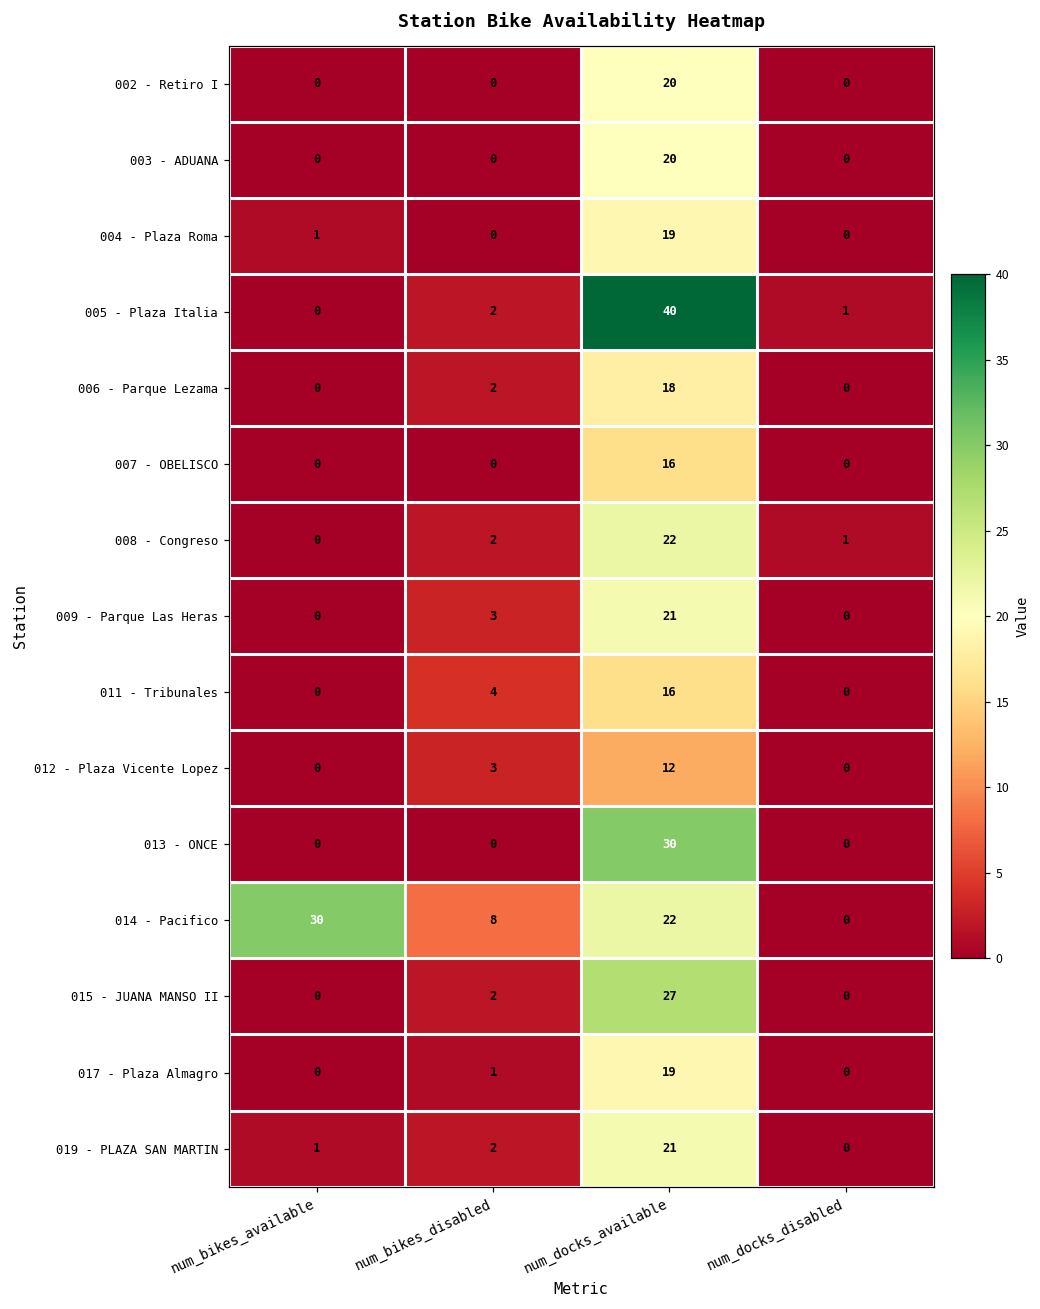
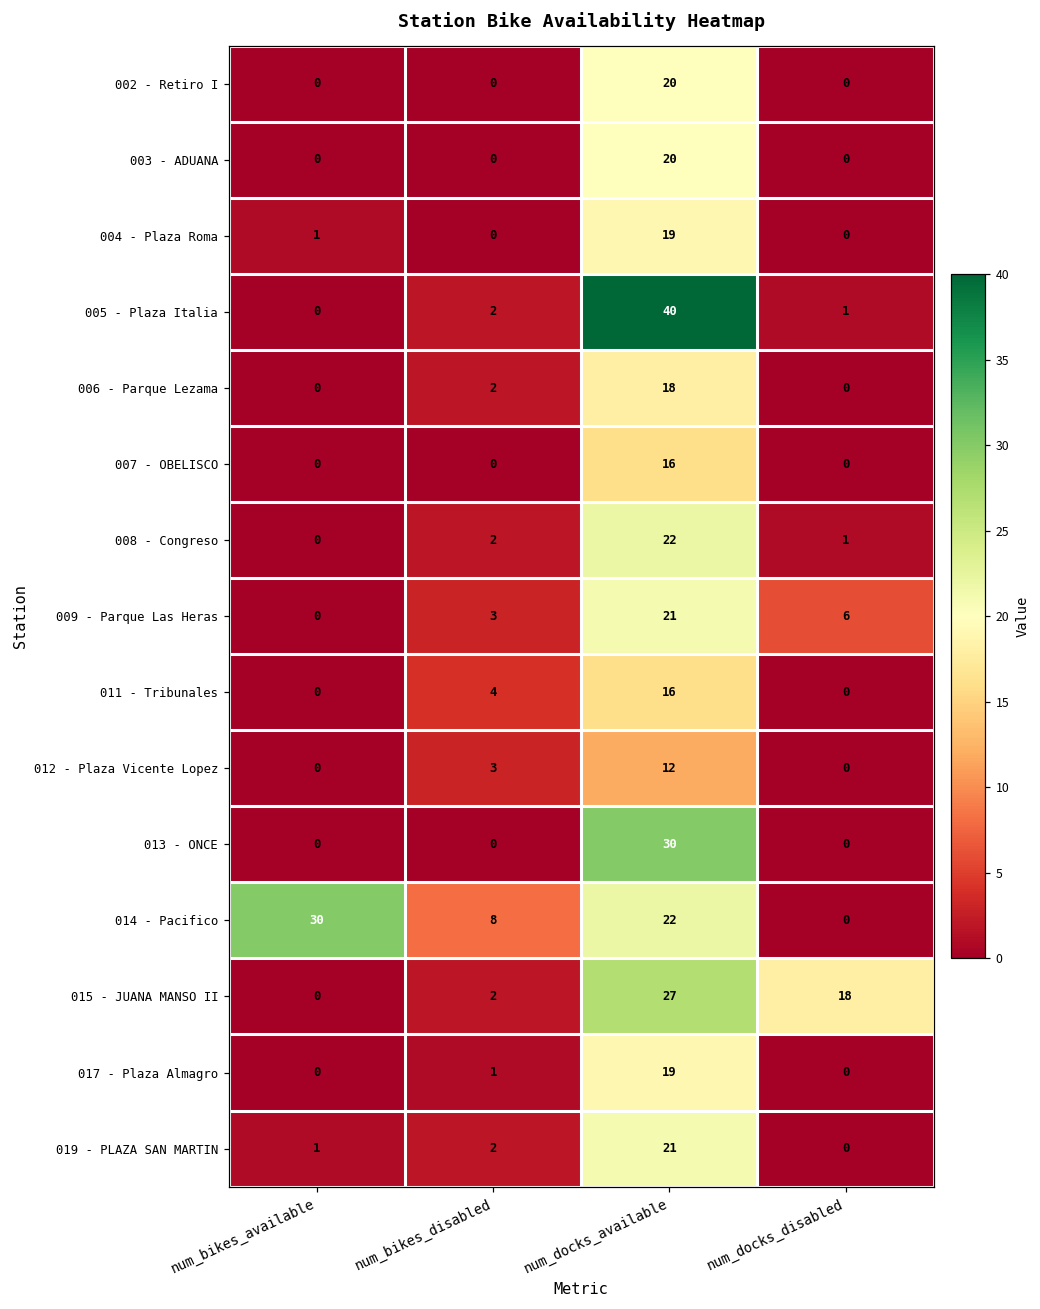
009 - Parque Las Heras, num_docks_disabled: 0 -> 6
015 - JUANA MANSO II, num_docks_disabled: 0 -> 18
